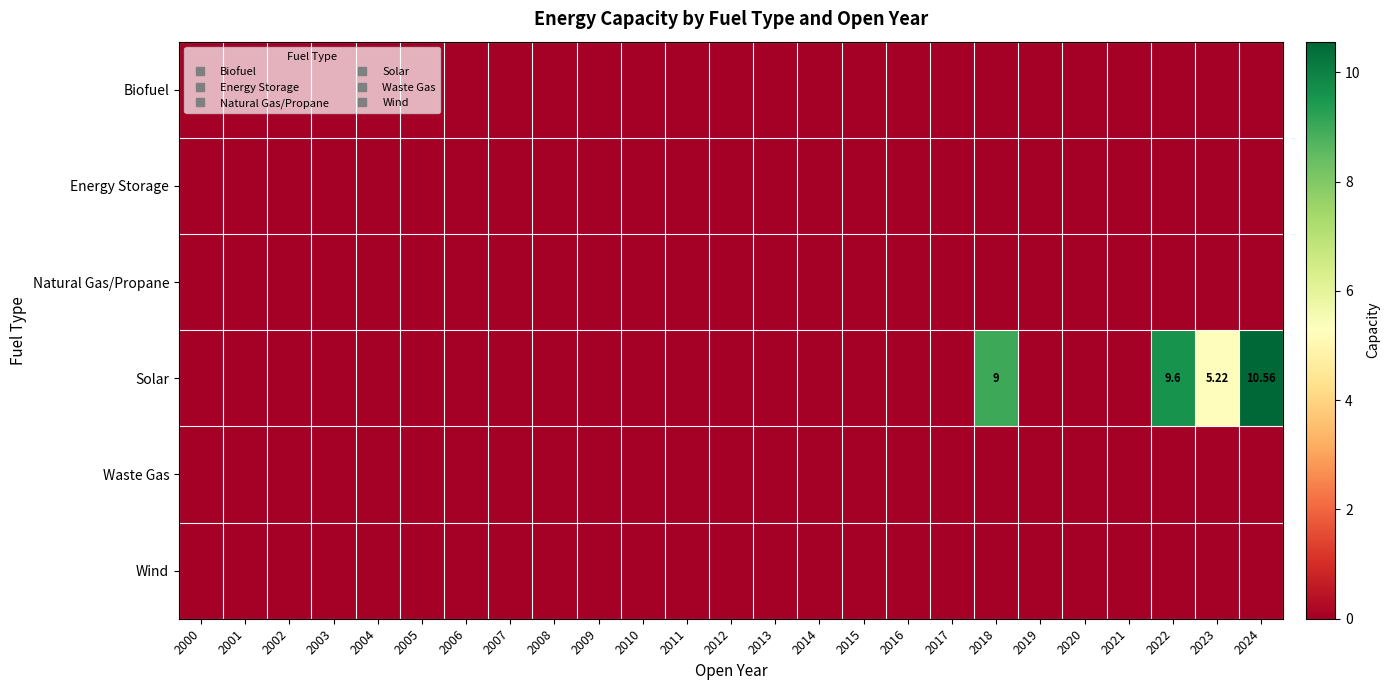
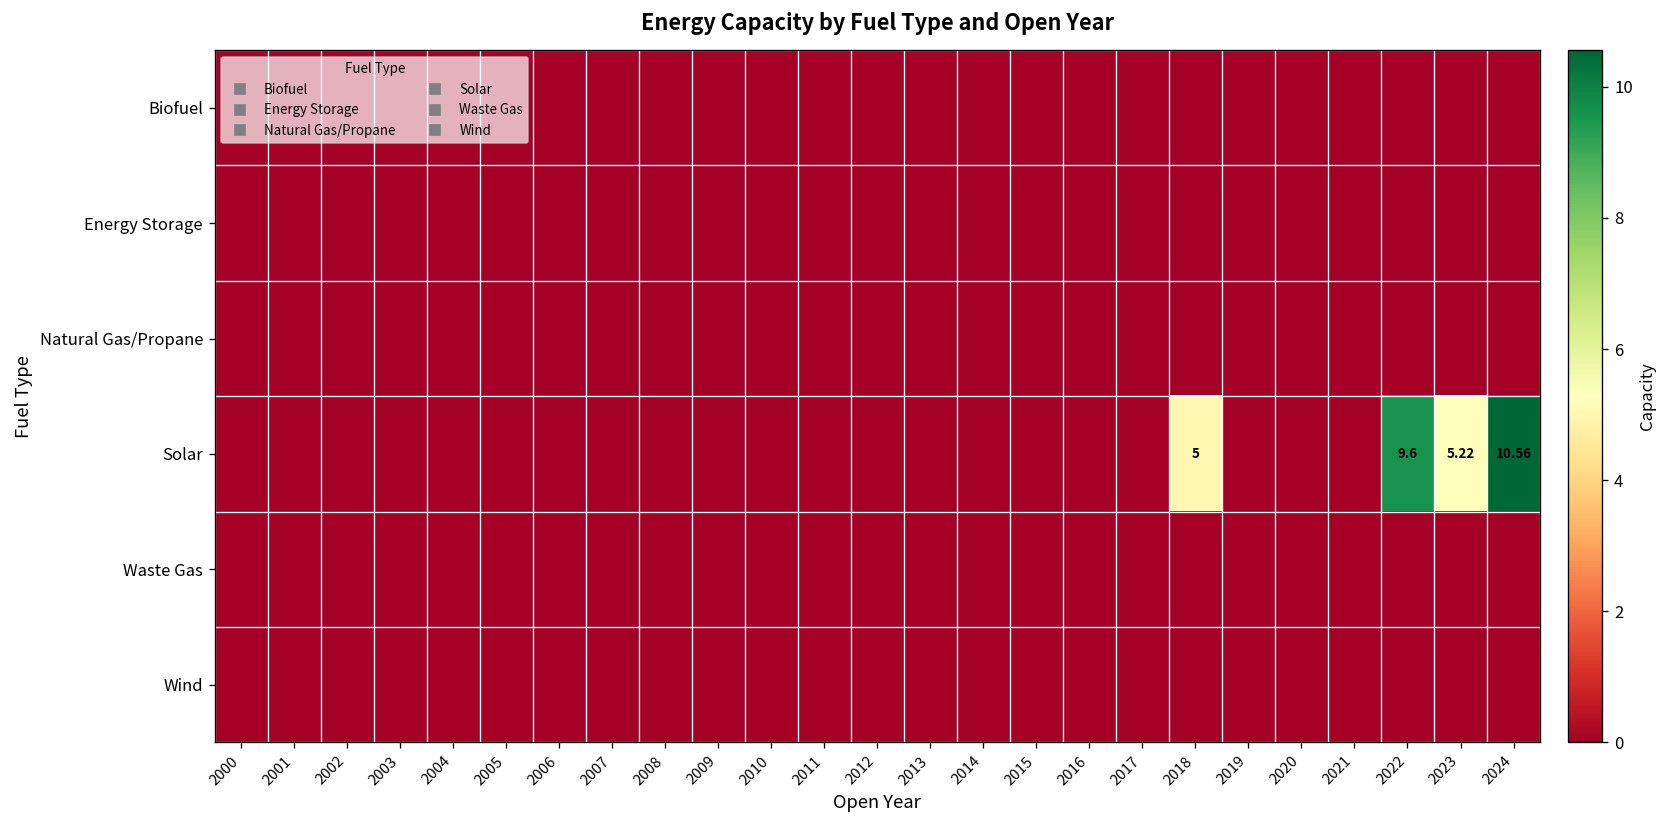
Solar, 2018: 9 -> 5
